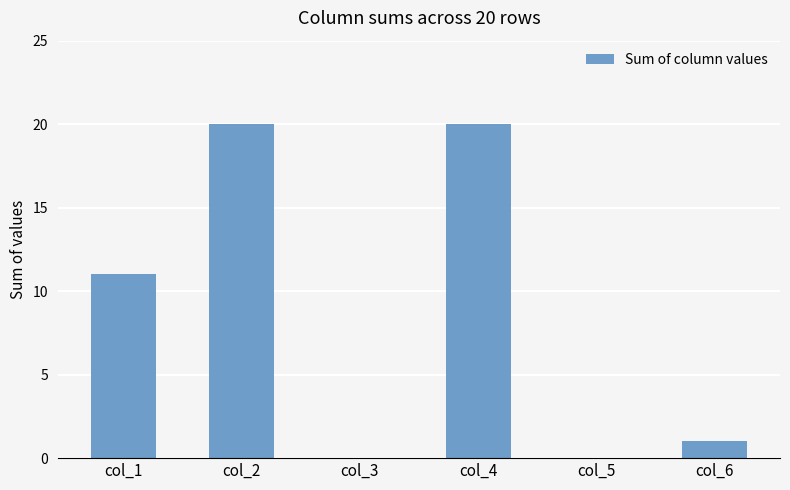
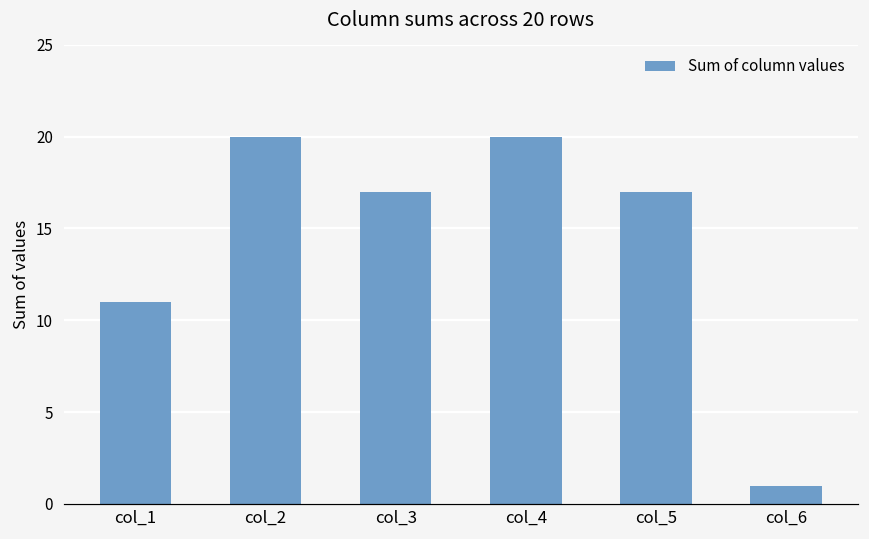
col_3: 0 -> 17
col_5: 0 -> 17
